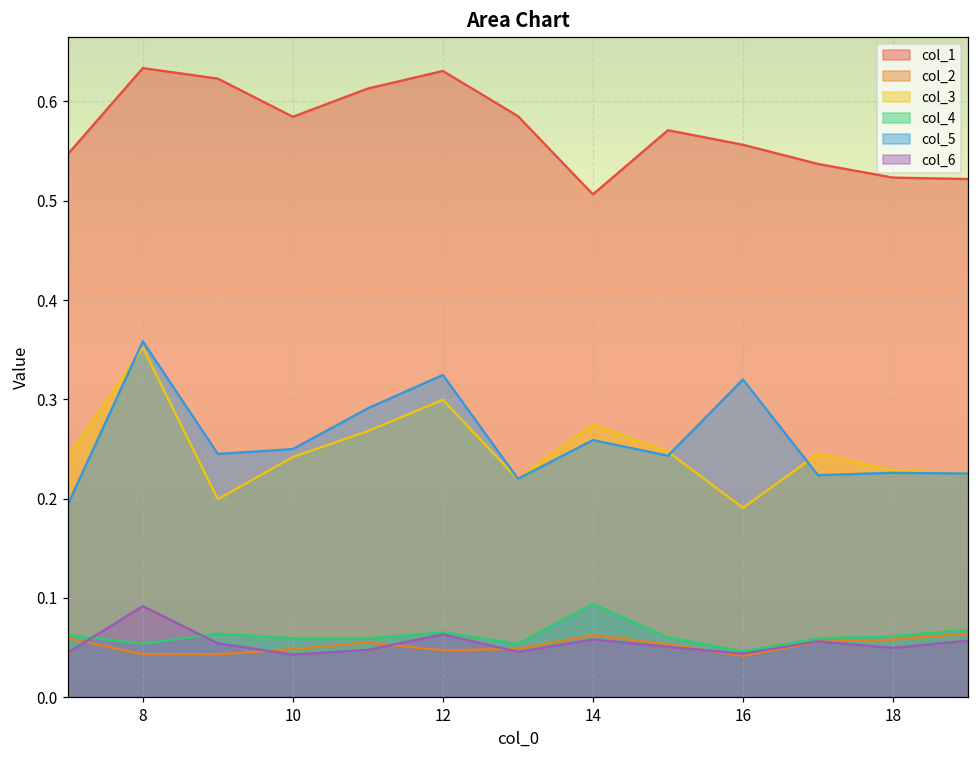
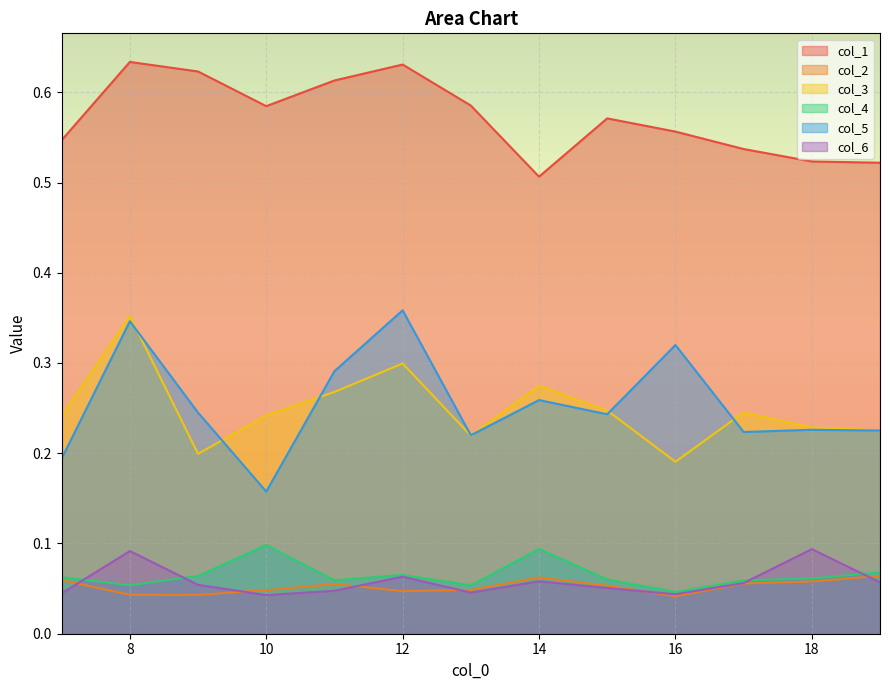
col_5, 8: 0.36 -> 0.35
col_4, 10: 0.06 -> 0.10
col_5, 10: 0.25 -> 0.16
col_5, 12: 0.32 -> 0.36
col_6, 18: 0.05 -> 0.09
